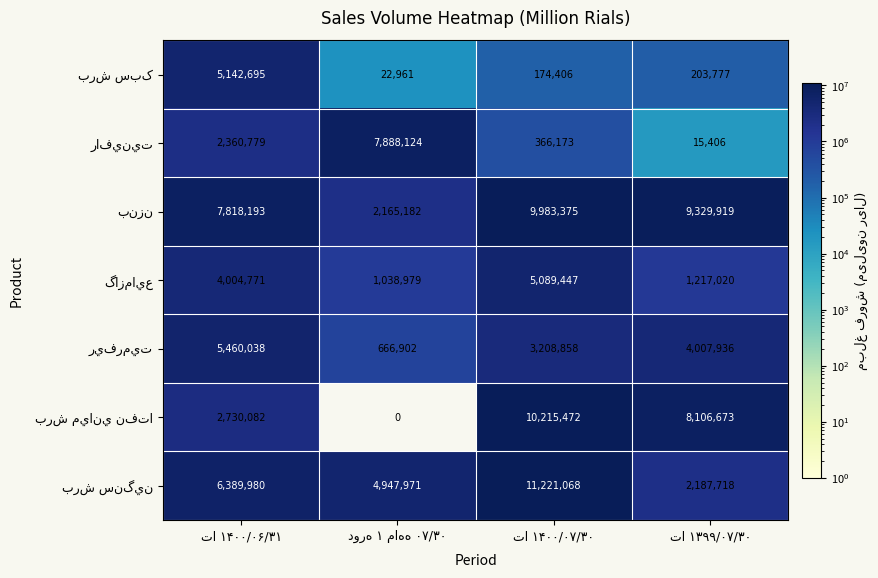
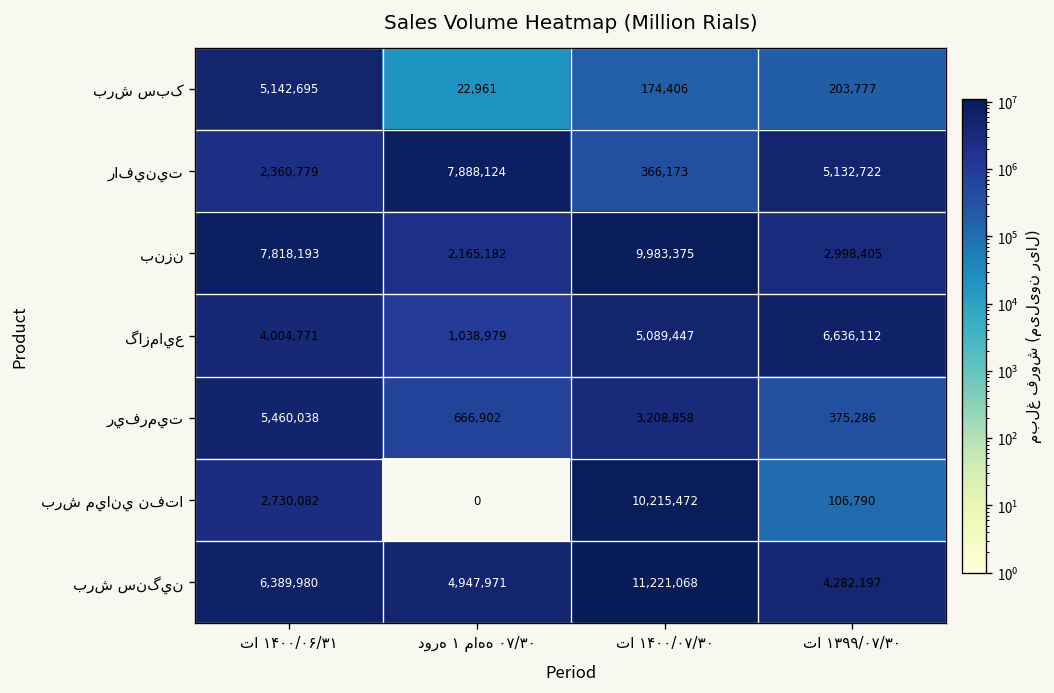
رافينيت, تا ۱۳۹۹/۰۷/۳۰: 15,406 -> 5,132,722
بنزن, تا ۱۳۹۹/۰۷/۳۰: 9,329,919 -> 2,998,405
گازمايع, تا ۱۳۹۹/۰۷/۳۰: 1,217,020 -> 6,636,112
ريفرميت, تا ۱۳۹۹/۰۷/۳۰: 4,007,936 -> 375,286
برش مياني نفتا, تا ۱۳۹۹/۰۷/۳۰: 8,106,673 -> 106,790
برش سنگين, تا ۱۳۹۹/۰۷/۳۰: 2,187,718 -> 4,282,197
